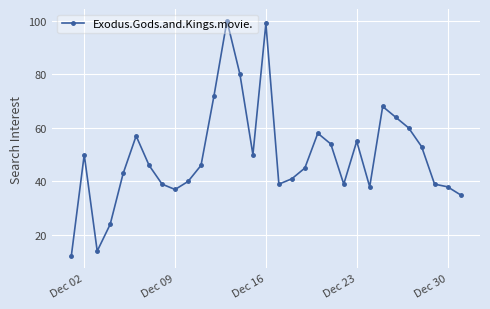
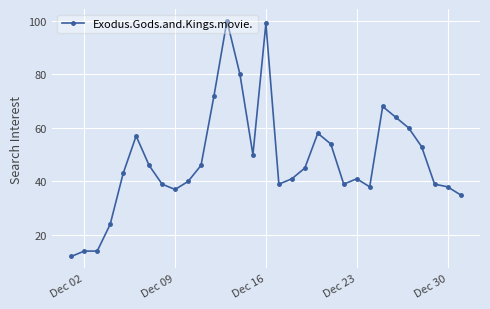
Dec 02: 50 -> 14
Dec 23: 55 -> 41
